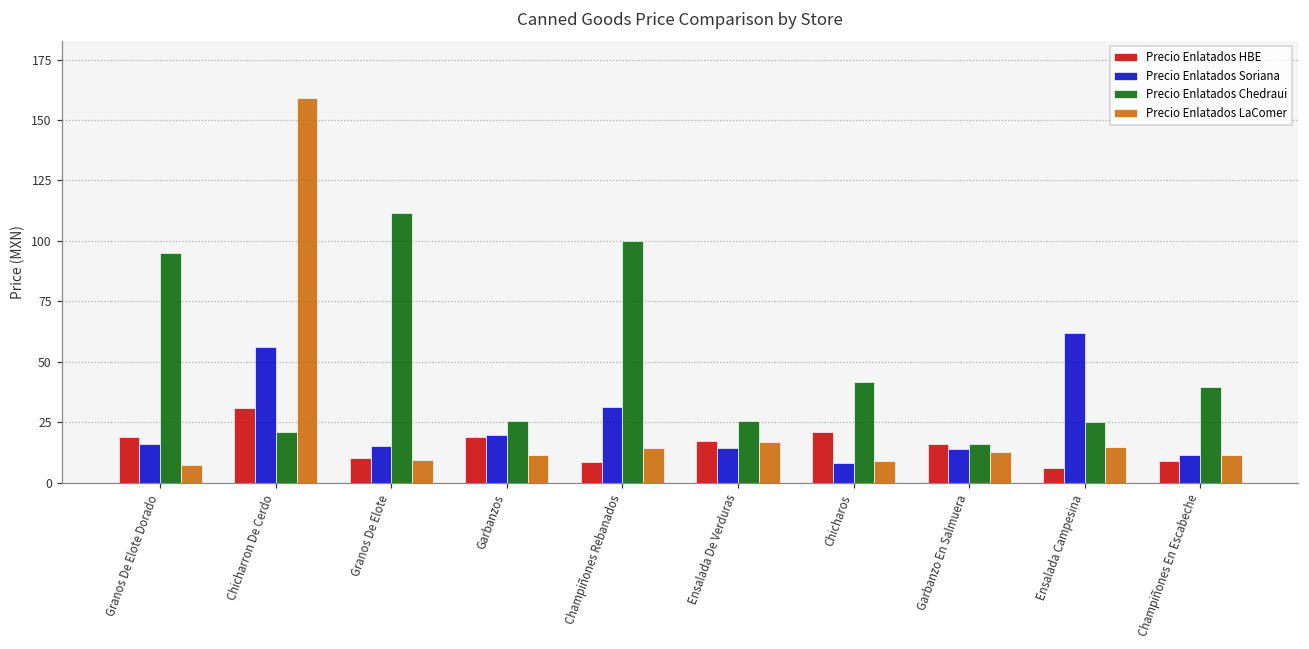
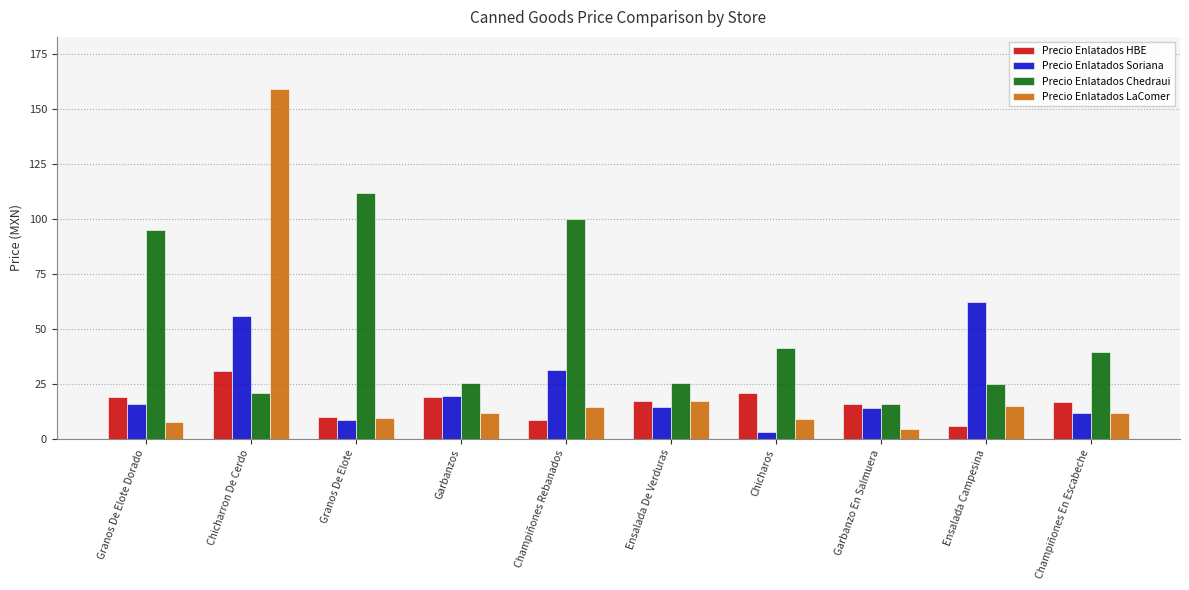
Precio Enlatados Soriana, Granos De Elote: 15 -> 9
Precio Enlatados Soriana, Chicharos: 8 -> 3
Precio Enlatados LaComer, Garbanzo En Salmuera: 13 -> 4
Precio Enlatados HBE, Champiñones En Escabeche: 9 -> 17
